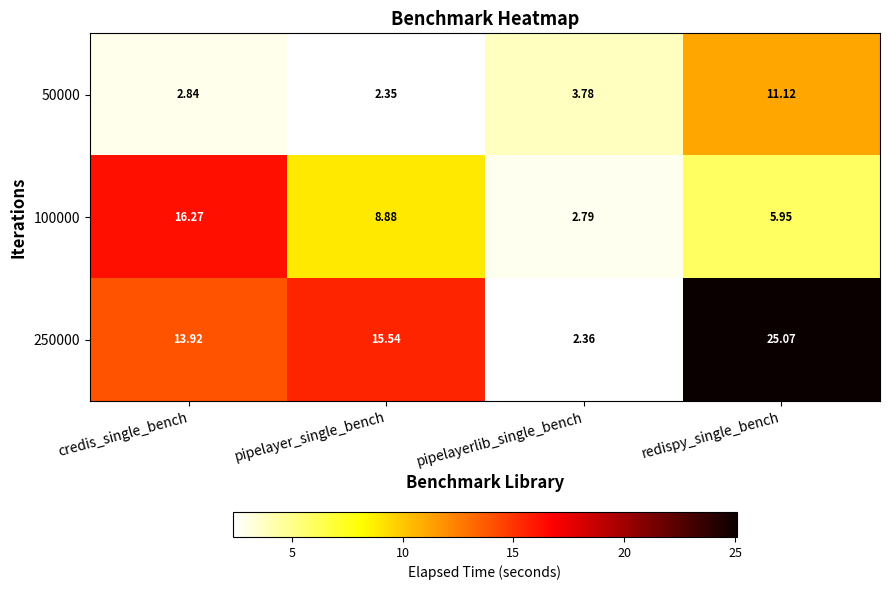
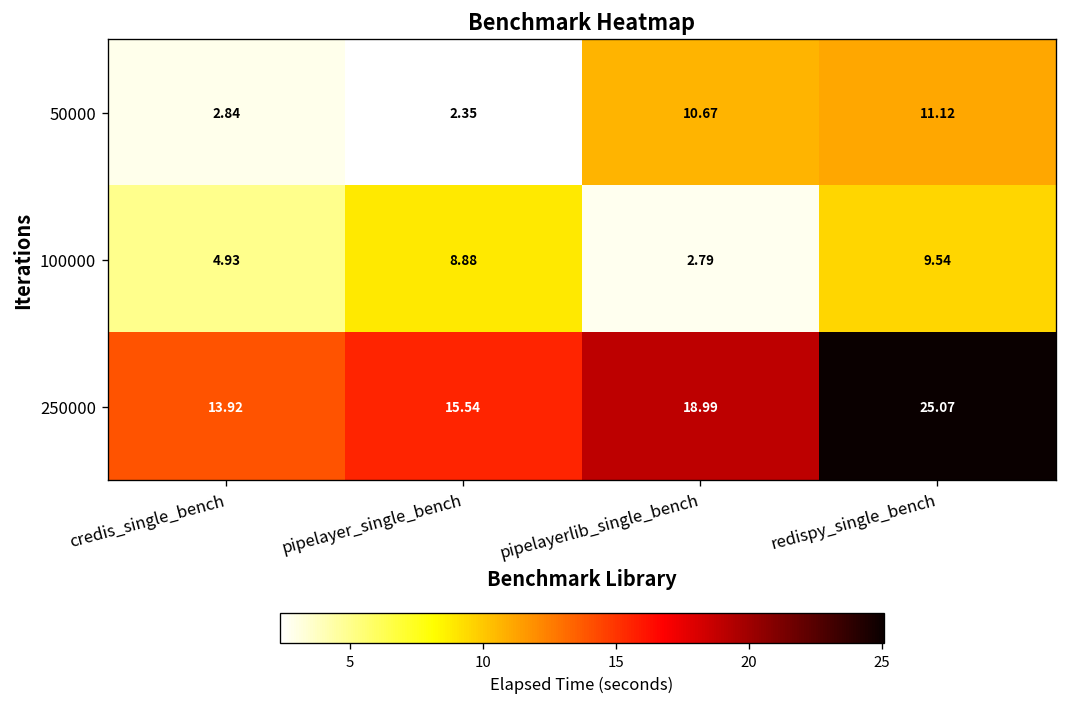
50000, pipelayerlib_single_bench: 3.78 -> 10.67
100000, credis_single_bench: 16.27 -> 4.93
100000, redispy_single_bench: 5.95 -> 9.54
250000, pipelayerlib_single_bench: 2.36 -> 18.99
